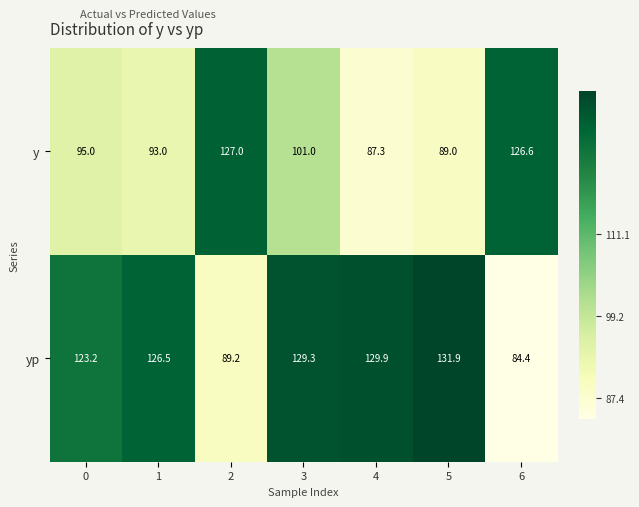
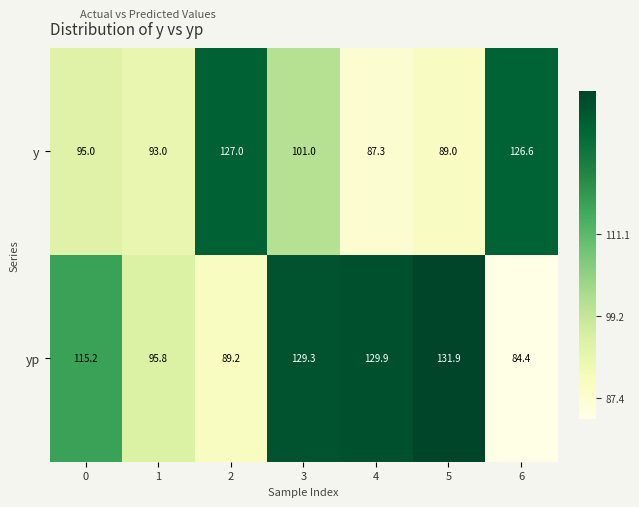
yp, 0: 123.2 -> 115.2
yp, 1: 126.5 -> 95.8
